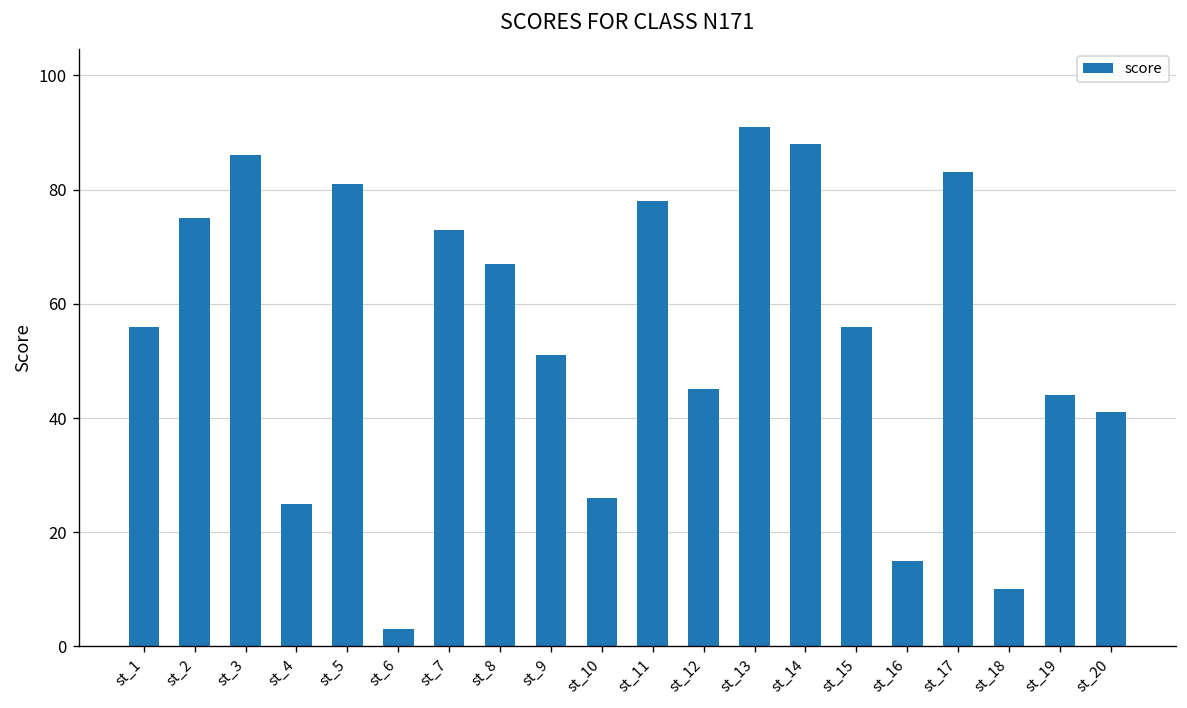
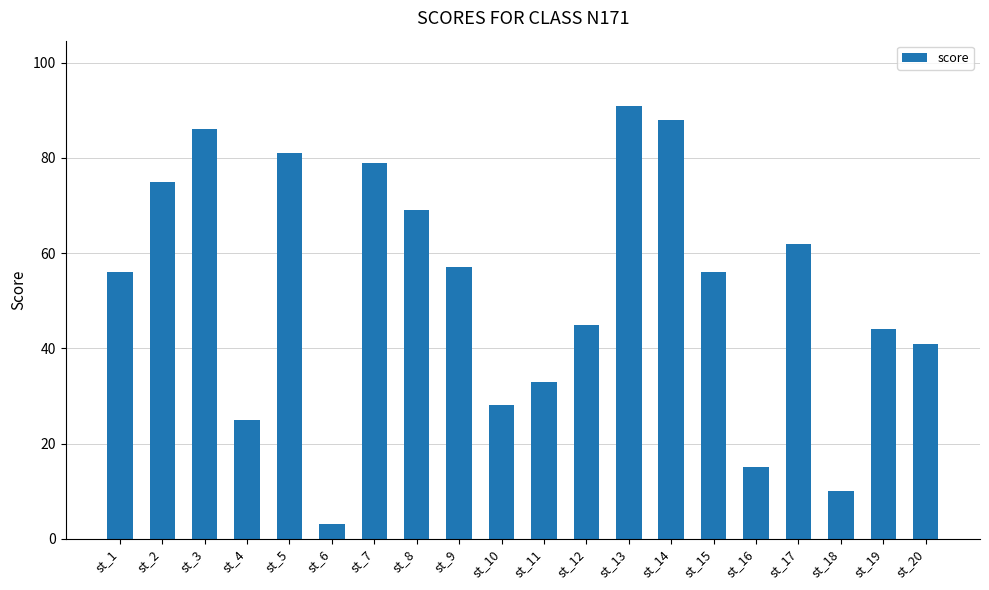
st_7: 73 -> 79
st_8: 67 -> 69
st_9: 51 -> 57
st_10: 26 -> 28
st_11: 78 -> 33
st_17: 83 -> 62
